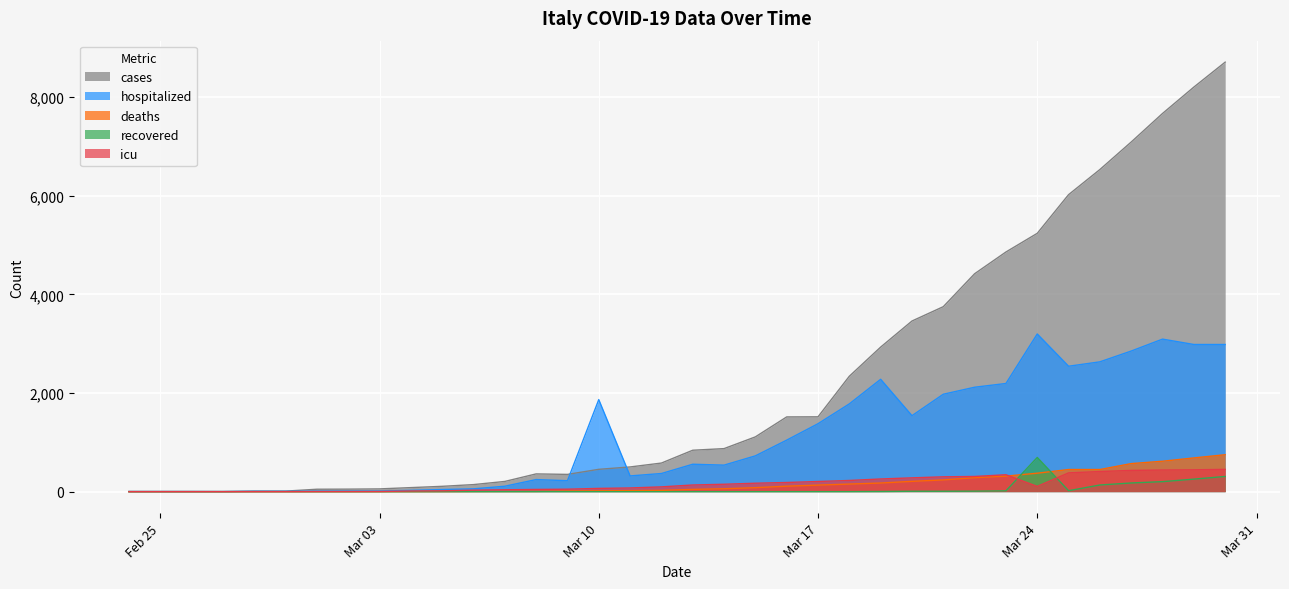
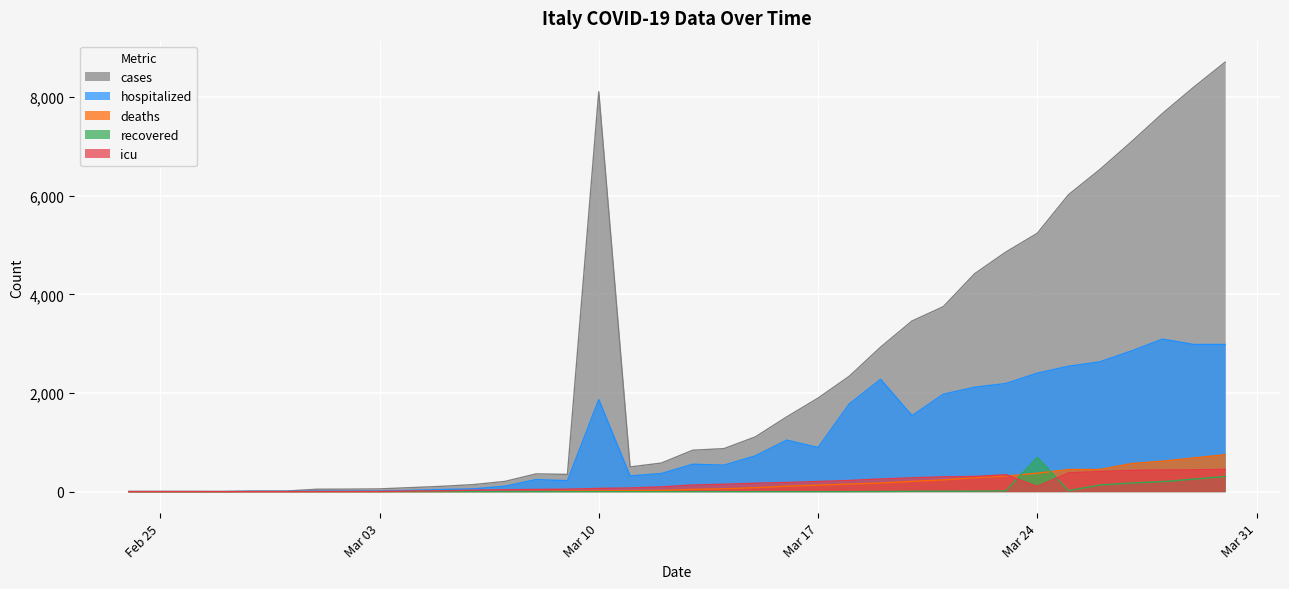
cases, Mar 10: 500 -> 8,100
cases, Mar 17: 1,500 -> 1,900
hospitalized, Mar 17: 1,400 -> 900
hospitalized, Mar 24: 3,200 -> 2,400
